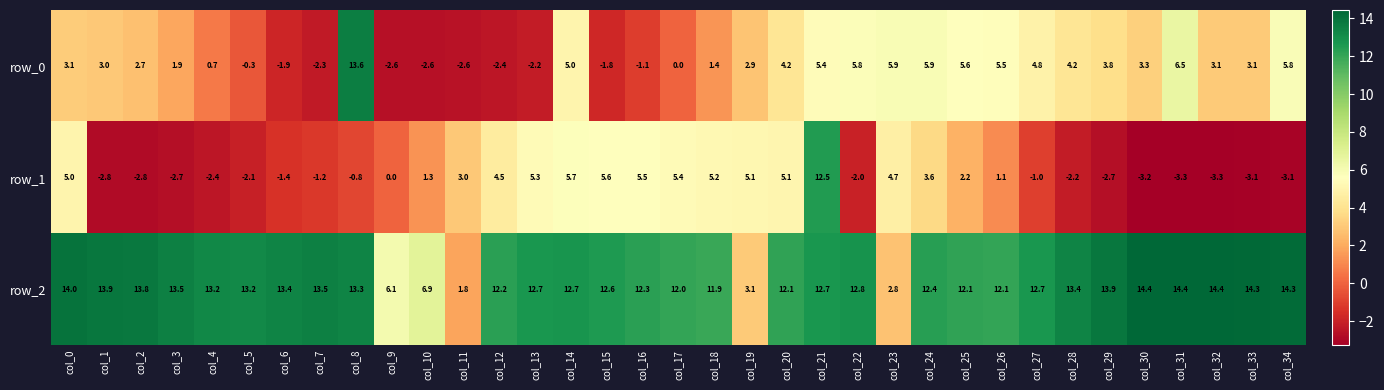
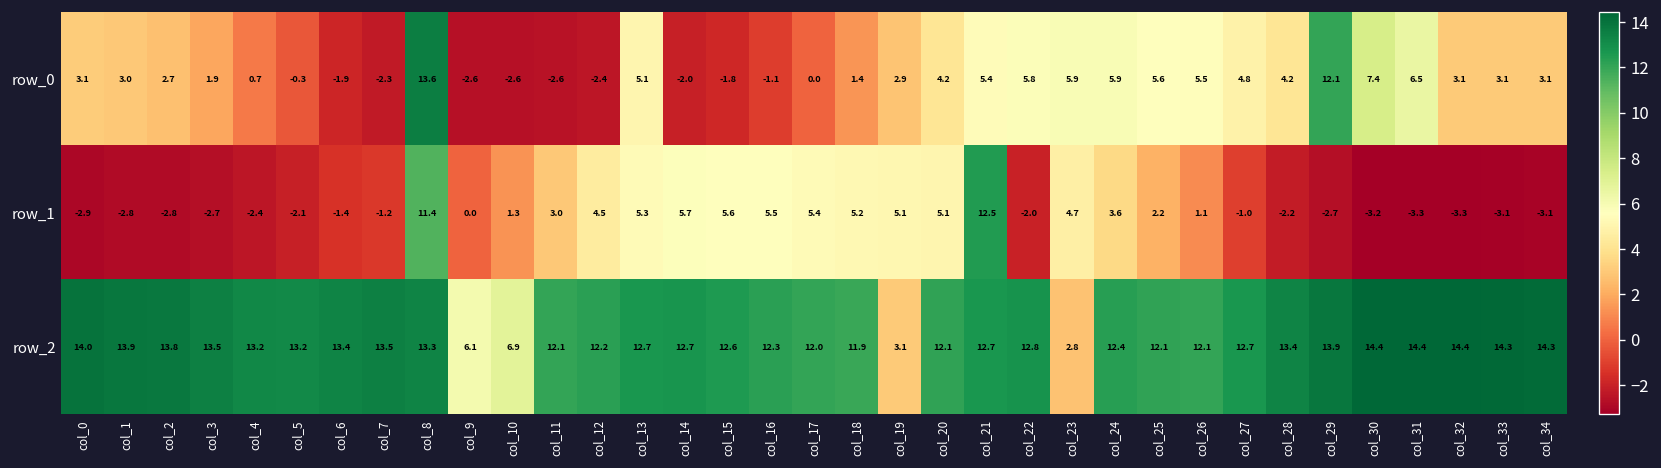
row_0, col_13: -2.2 -> 5.1
row_0, col_14: 5.0 -> -2.0
row_0, col_29: 3.8 -> 12.1
row_0, col_30: 3.3 -> 7.4
row_0, col_34: 5.8 -> 3.1
row_1, col_0: 5.0 -> -2.9
row_1, col_8: -0.8 -> 11.4
row_2, col_11: 1.8 -> 12.1
